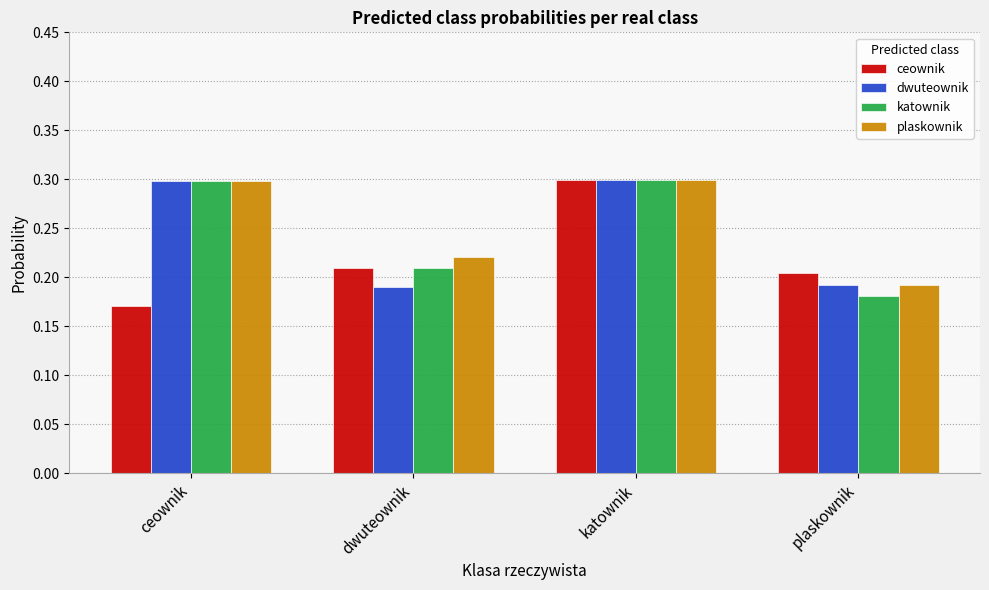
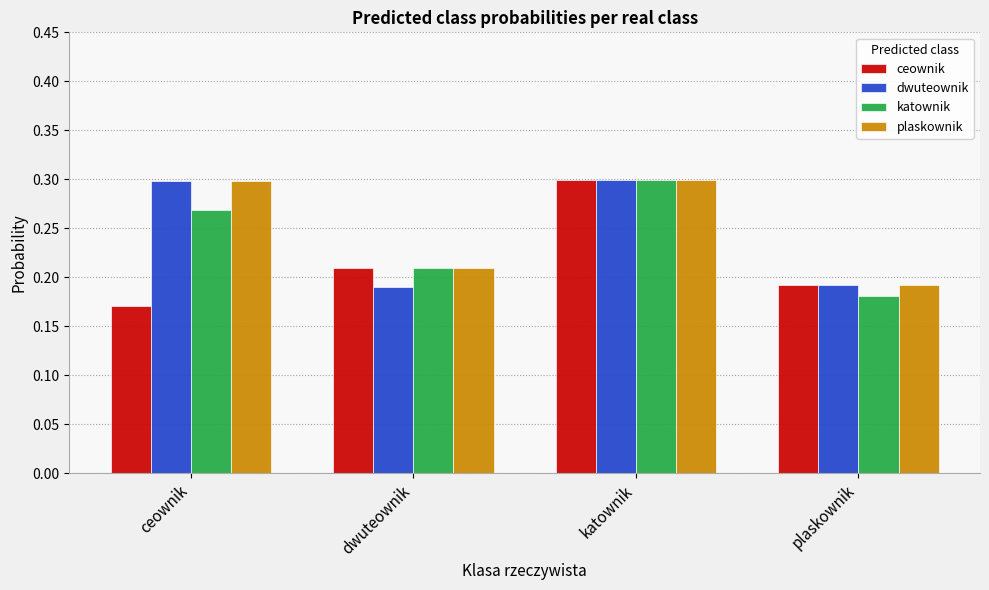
katownik, ceownik: 0.30 -> 0.27
plaskownik, dwuteownik: 0.22 -> 0.21
ceownik, plaskownik: 0.20 -> 0.19
